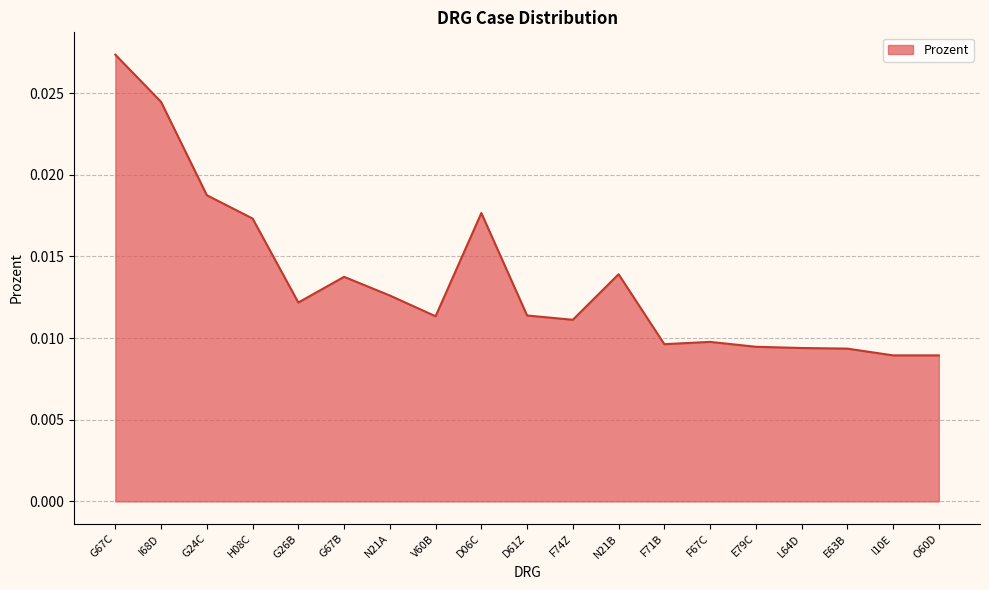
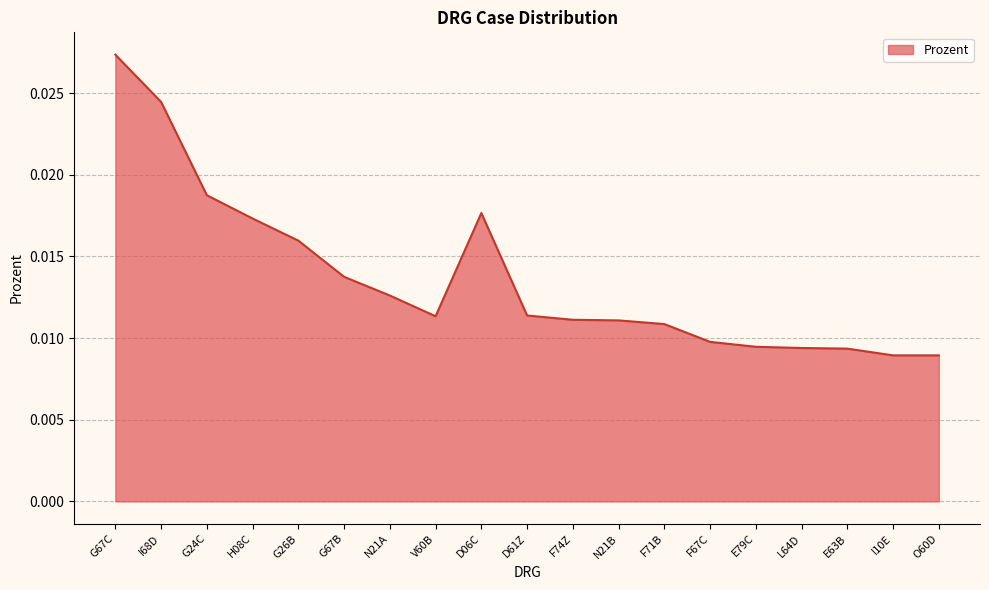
G26B: 0.0122 -> 0.0160
N21B: 0.0139 -> 0.0111
F71B: 0.0096 -> 0.0109
